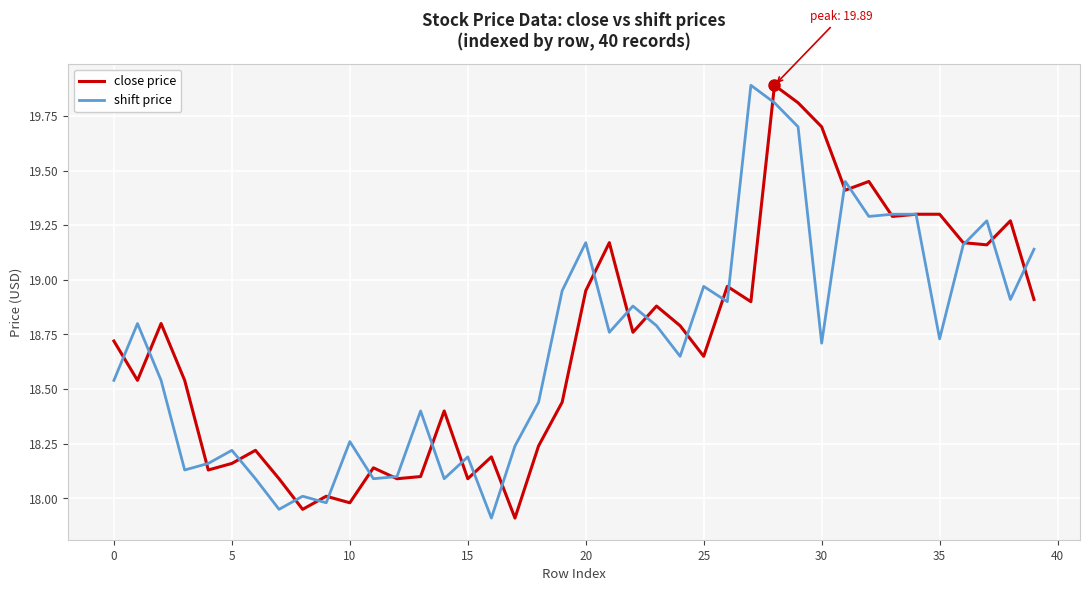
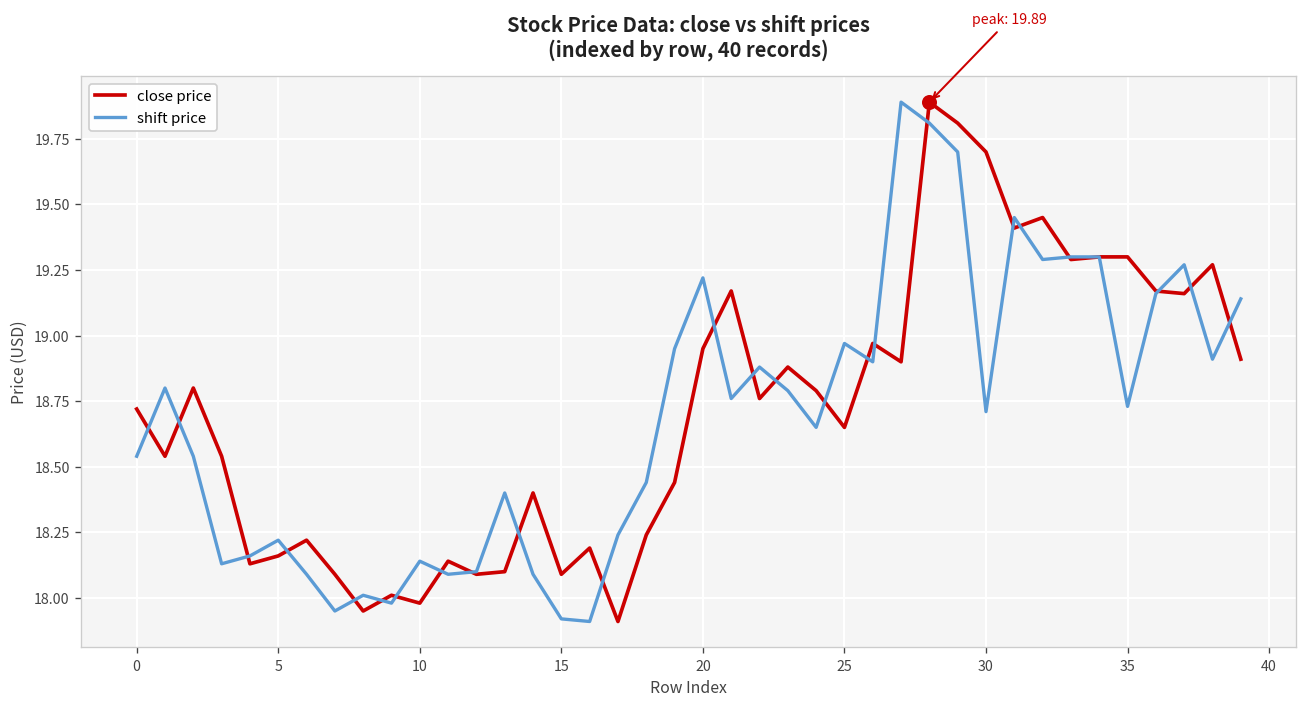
shift price, 10: 18.26 -> 18.14
shift price, 15: 18.19 -> 17.92
shift price, 20: 19.17 -> 19.22
